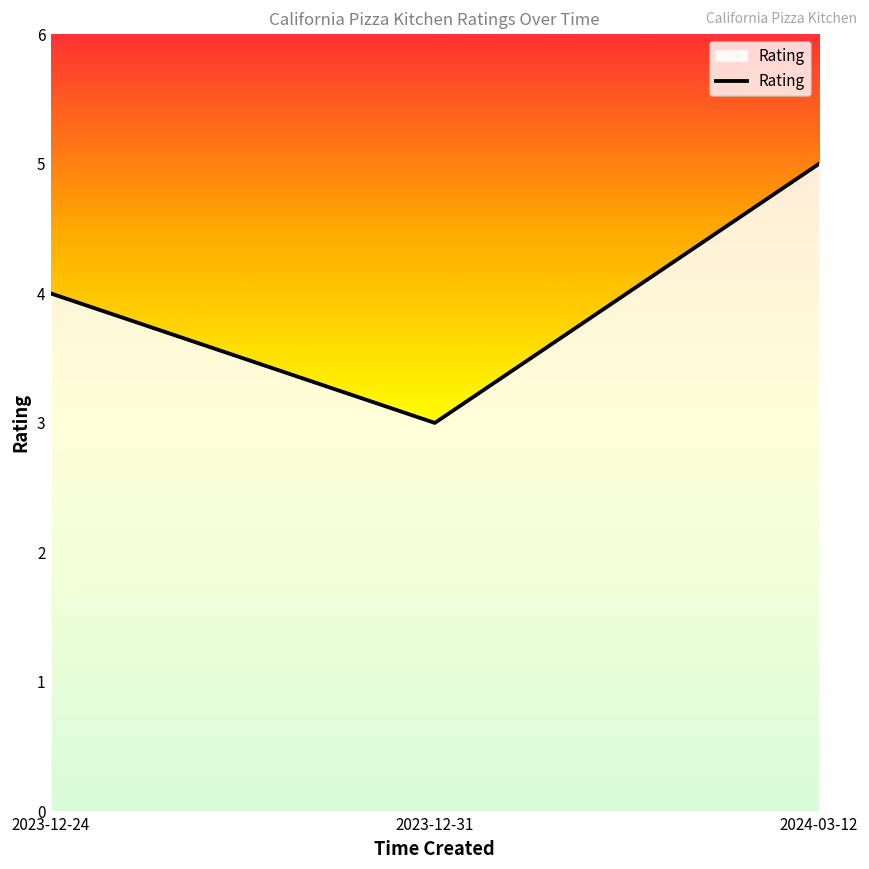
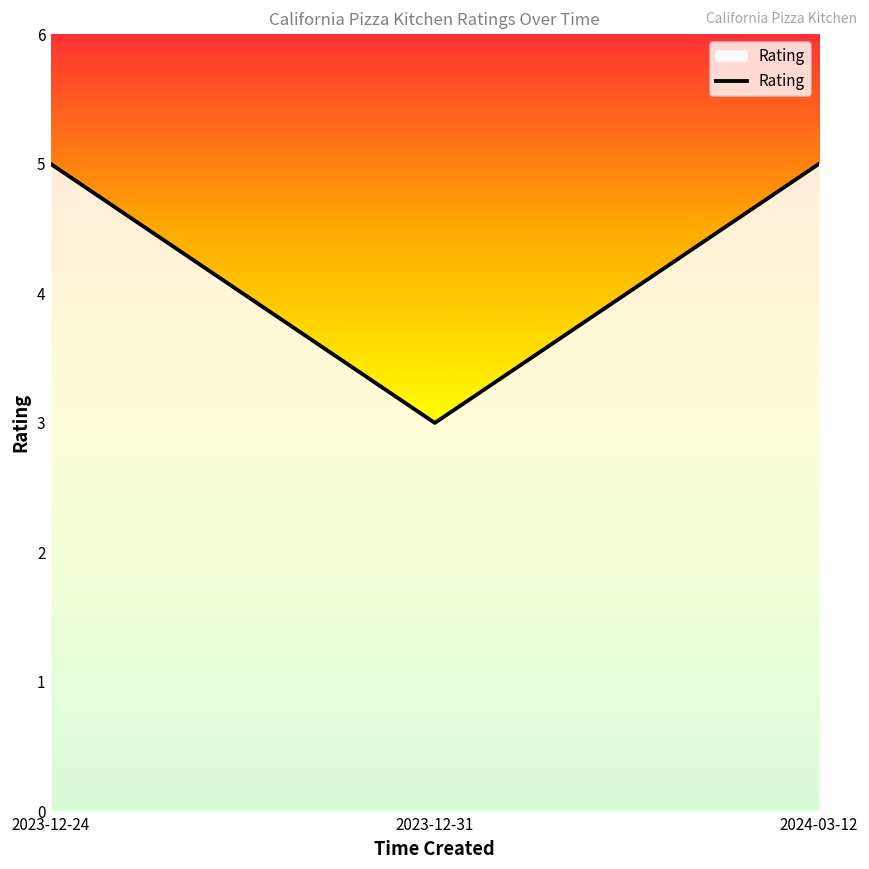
2023-12-24: 4 -> 5
